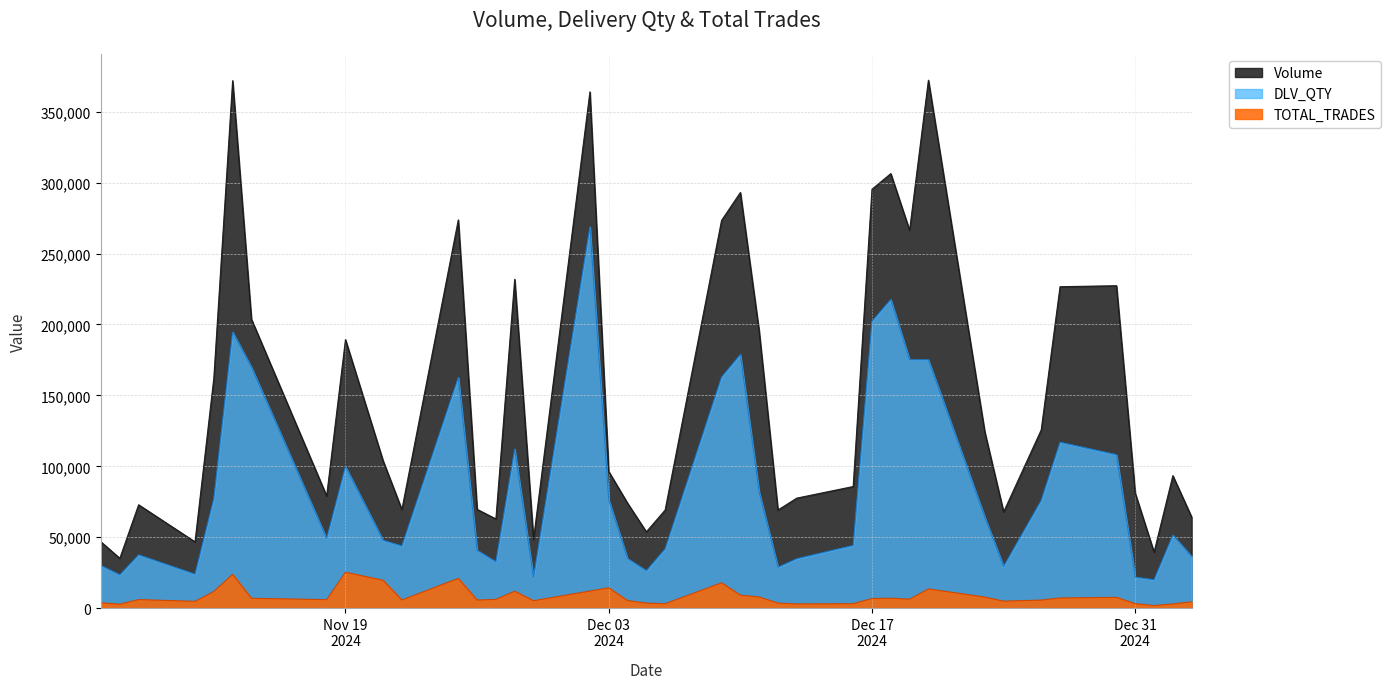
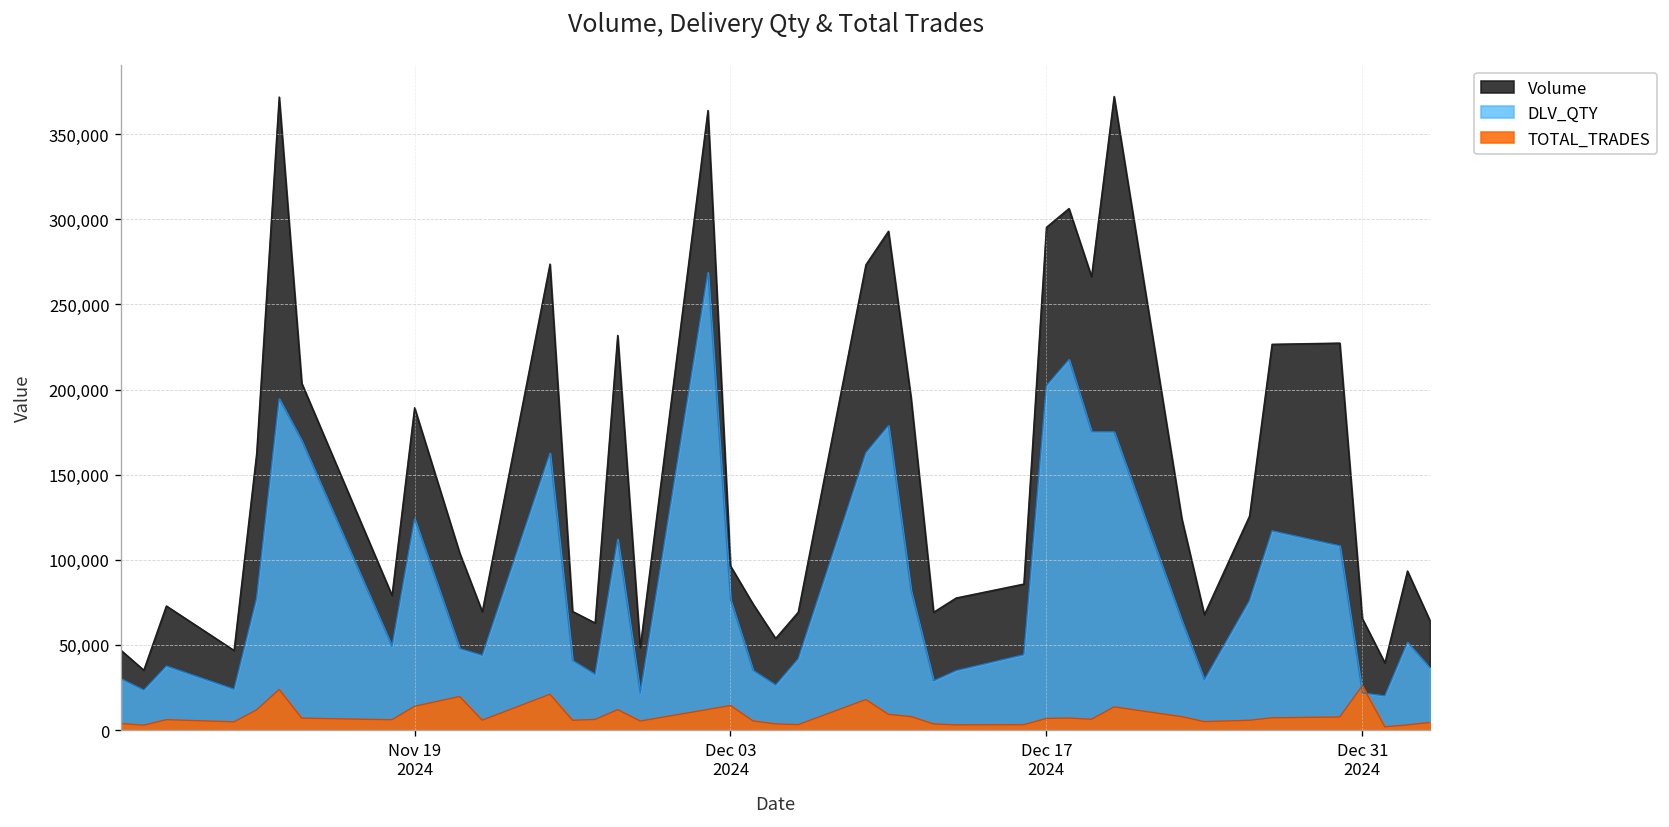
DLV_QTY, Nov 19 2024: 100,000 -> 124,000
TOTAL_TRADES, Nov 19 2024: 25,000 -> 14,000
Volume, Dec 31 2024: 81,000 -> 66,000
TOTAL_TRADES, Dec 31 2024: 3,000 -> 26,000
